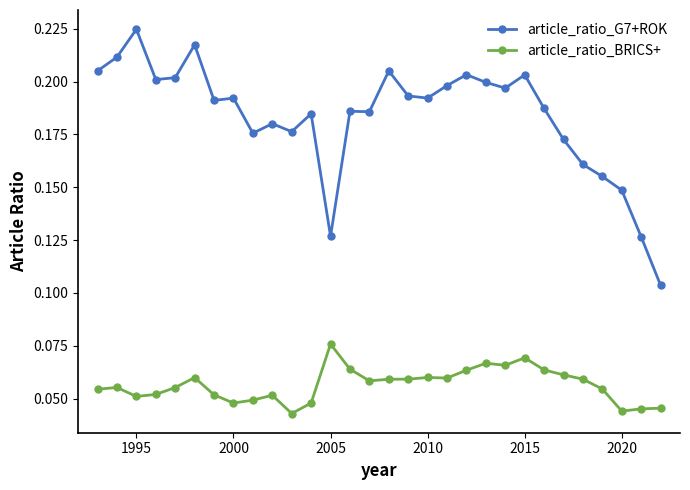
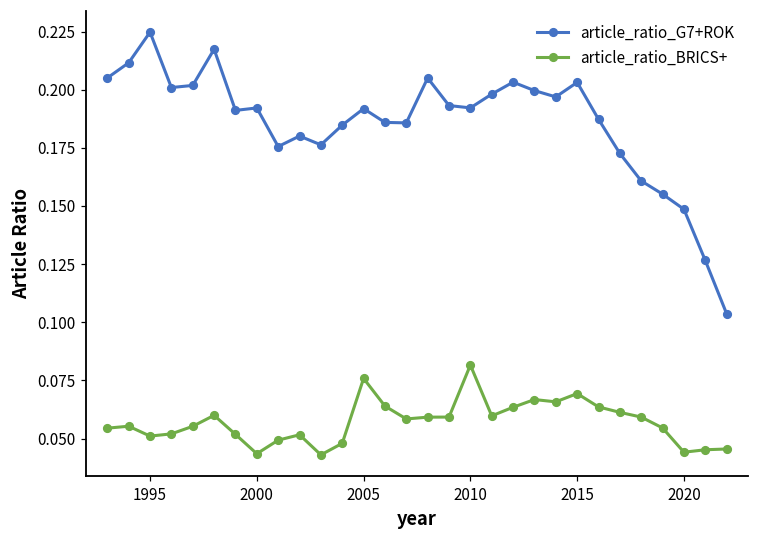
article_ratio_BRICS+, 2000: 0.048 -> 0.044
article_ratio_G7+ROK, 2005: 0.127 -> 0.192
article_ratio_BRICS+, 2010: 0.060 -> 0.082
